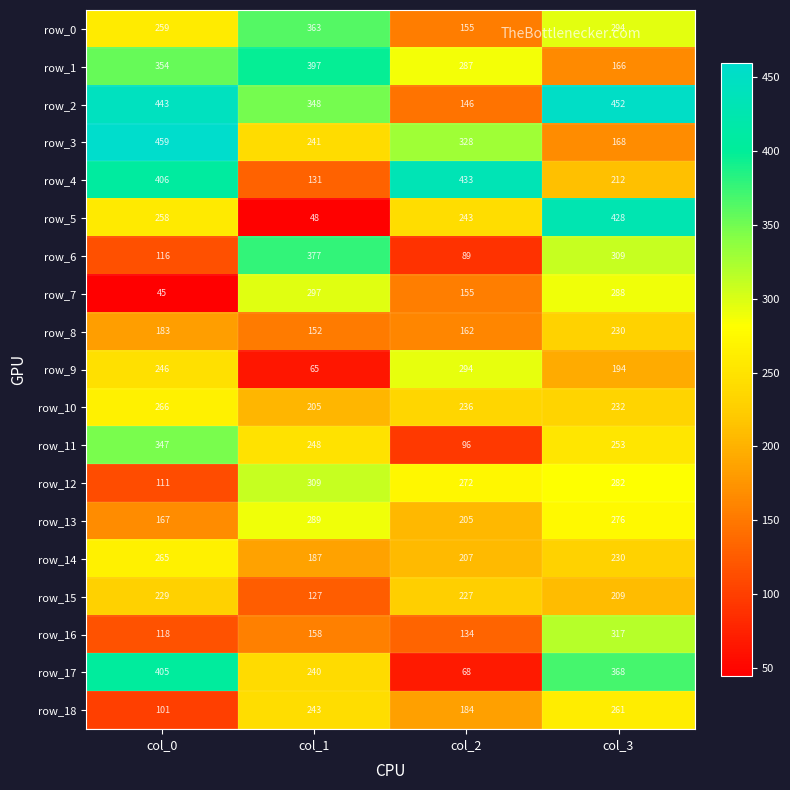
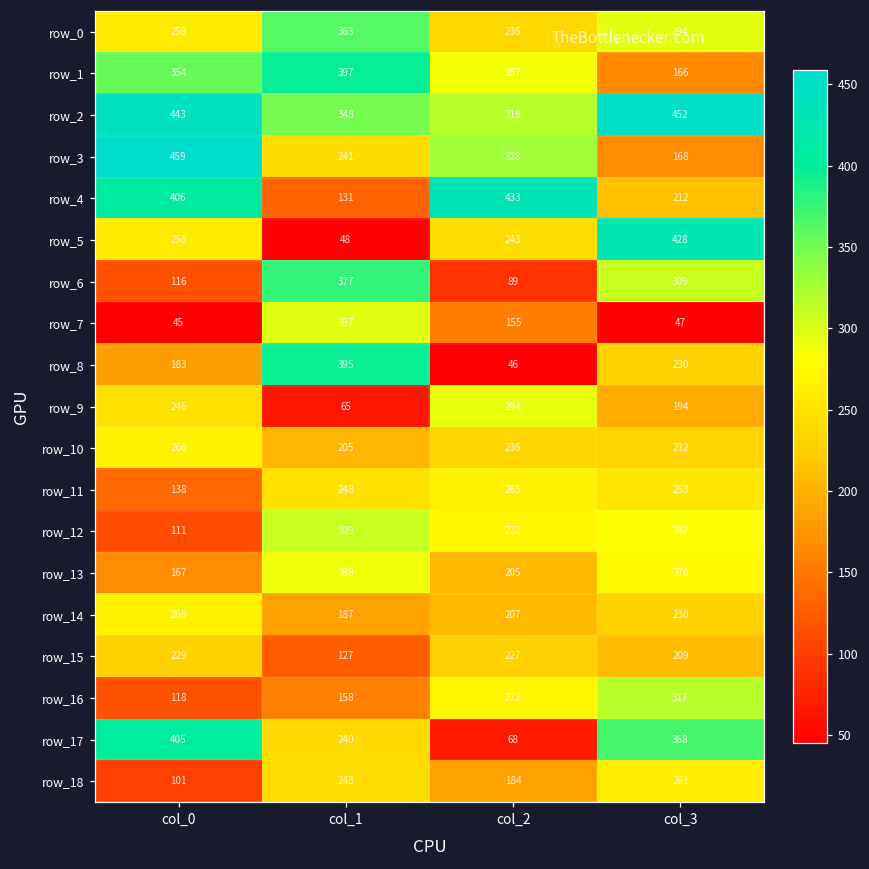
row_0, col_2: 155 -> 236
row_2, col_2: 146 -> 318
row_7, col_3: 288 -> 47
row_8, col_1: 152 -> 395
row_8, col_2: 162 -> 46
row_11, col_0: 347 -> 138
row_11, col_2: 96 -> 265
row_16, col_2: 134 -> 272
